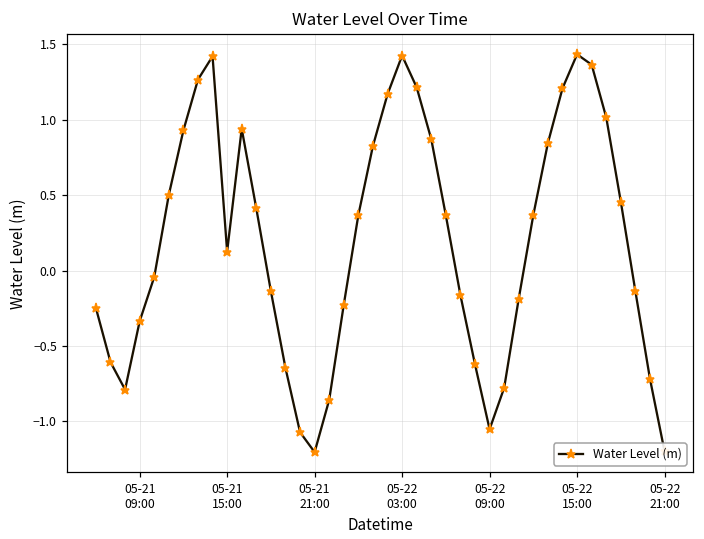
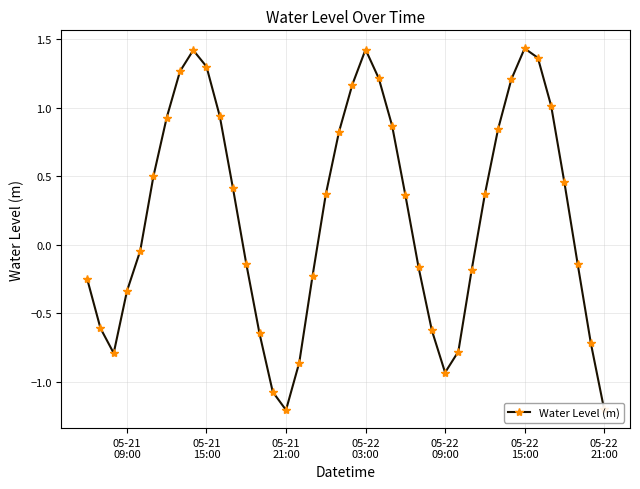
05-21 15:00: 0.13 -> 1.30
05-22 09:00: -1.05 -> -0.93
